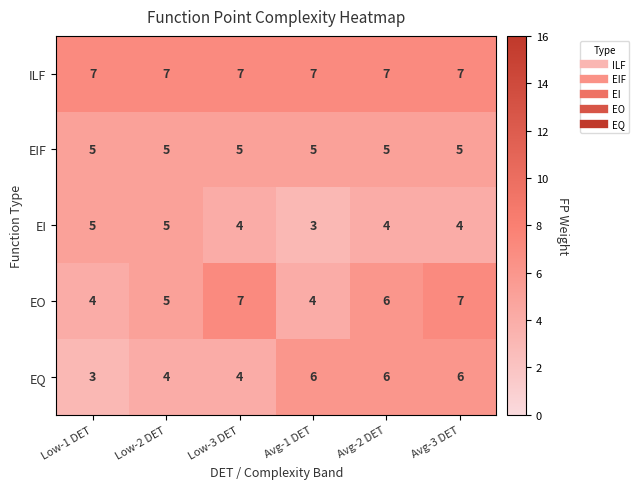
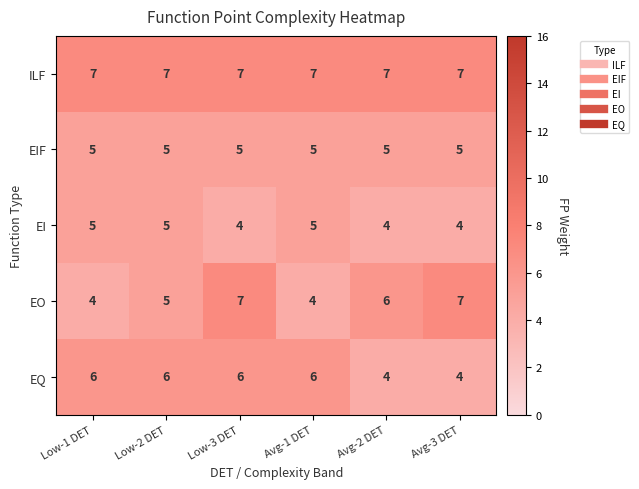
EI, Avg-1 DET: 3 -> 5
EQ, Low-1 DET: 3 -> 6
EQ, Low-2 DET: 4 -> 6
EQ, Low-3 DET: 4 -> 6
EQ, Avg-2 DET: 6 -> 4
EQ, Avg-3 DET: 6 -> 4
